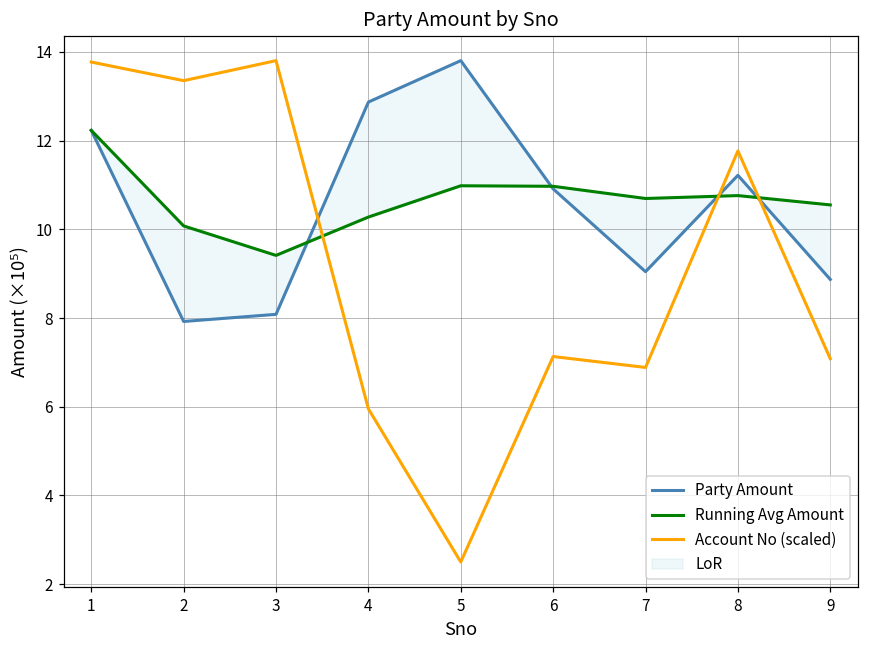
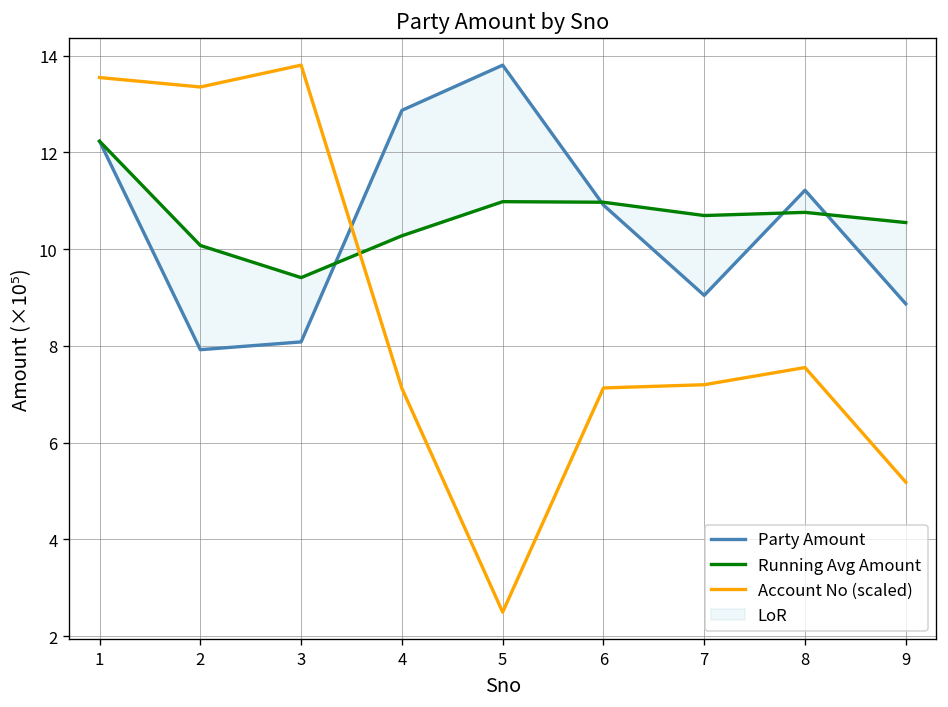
Account No (scaled), 1: 13.8 -> 13.5
Account No (scaled), 4: 6.0 -> 7.1
Account No (scaled), 7: 6.9 -> 7.2
Account No (scaled), 8: 11.8 -> 7.6
Account No (scaled), 9: 7.1 -> 5.2
